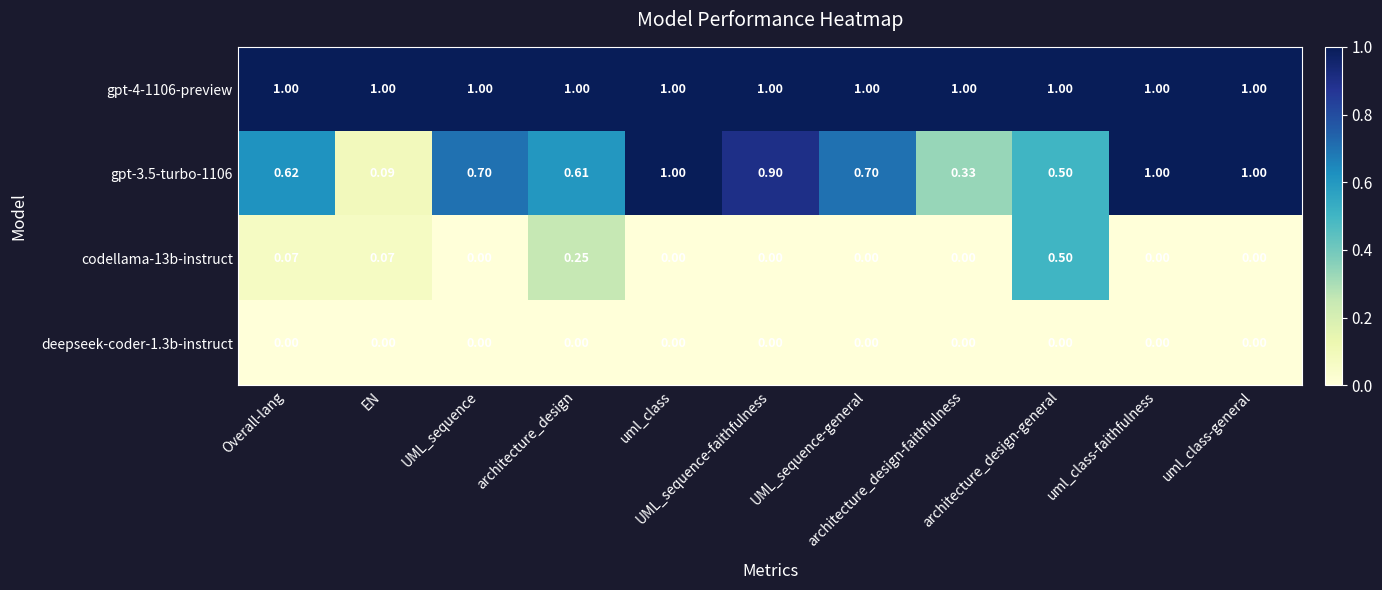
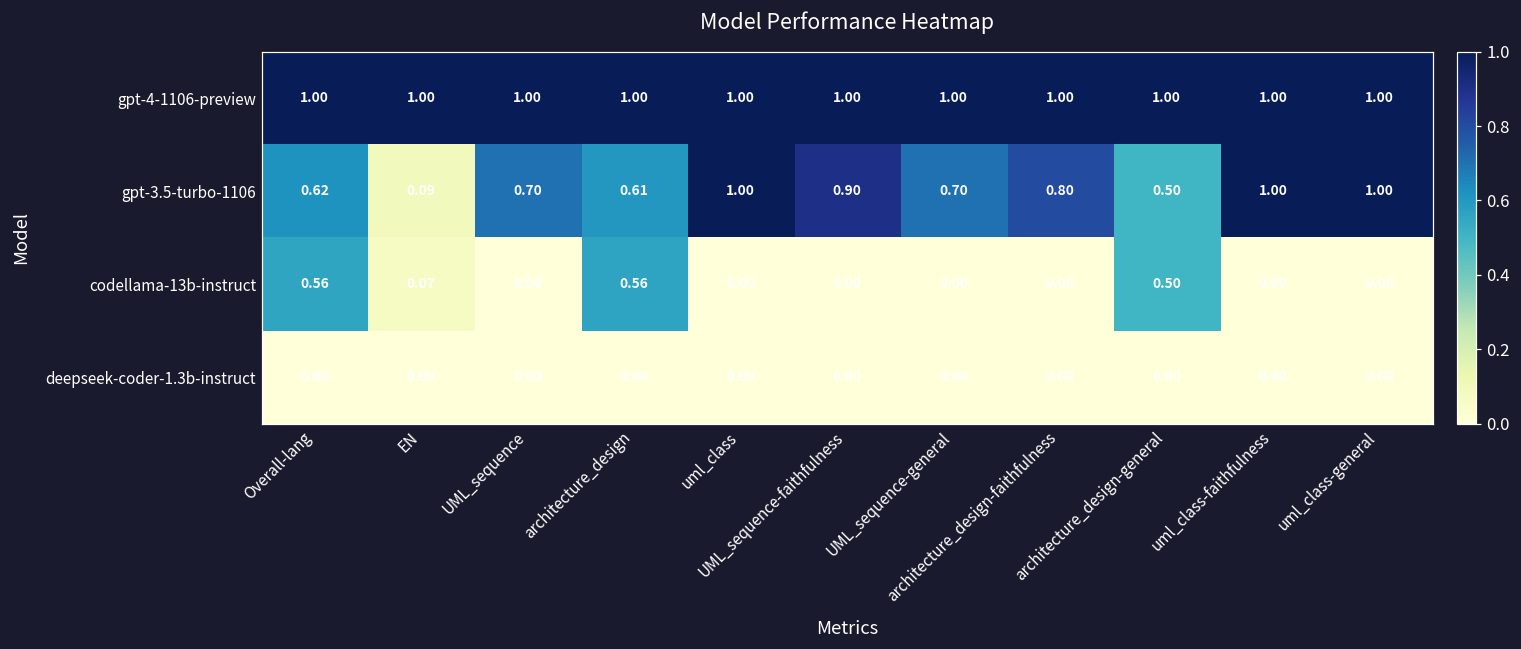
gpt-3.5-turbo-1106, architecture_design-faithfulness: 0.33 -> 0.80
codellama-13b-instruct, Overall-lang: 0.07 -> 0.56
codellama-13b-instruct, architecture_design: 0.25 -> 0.56
